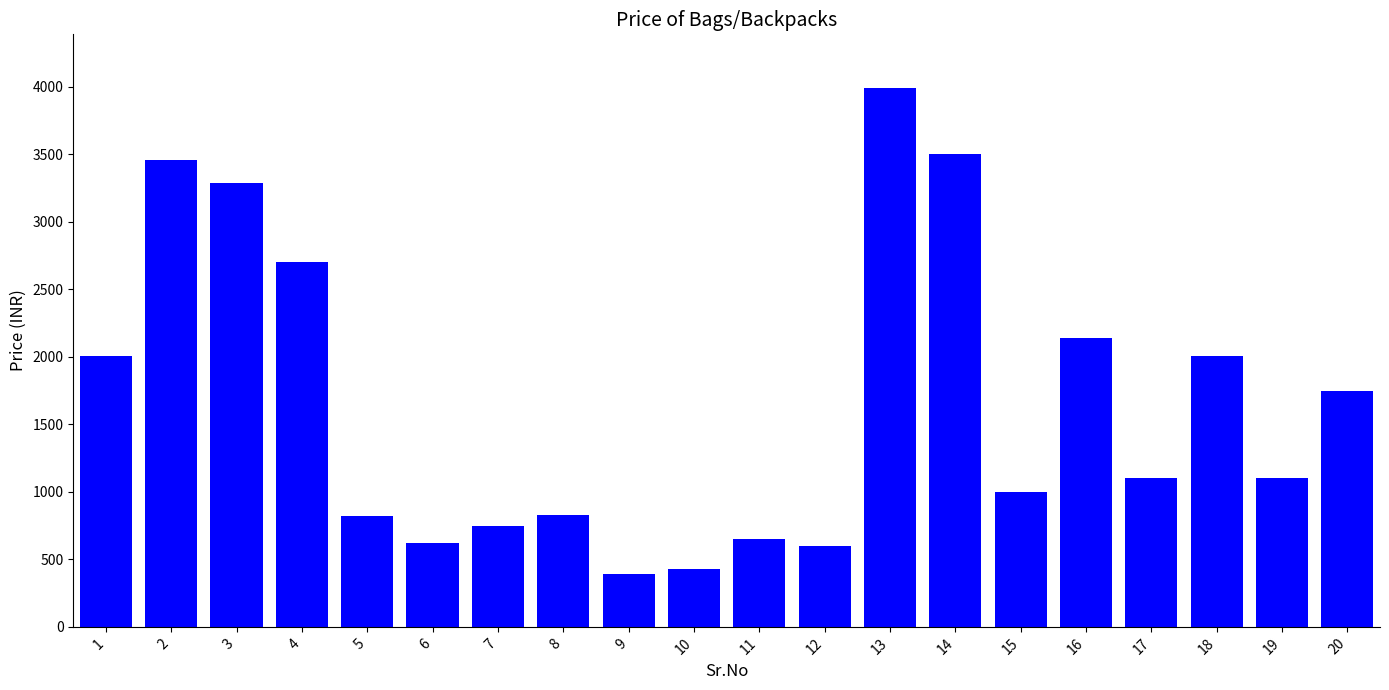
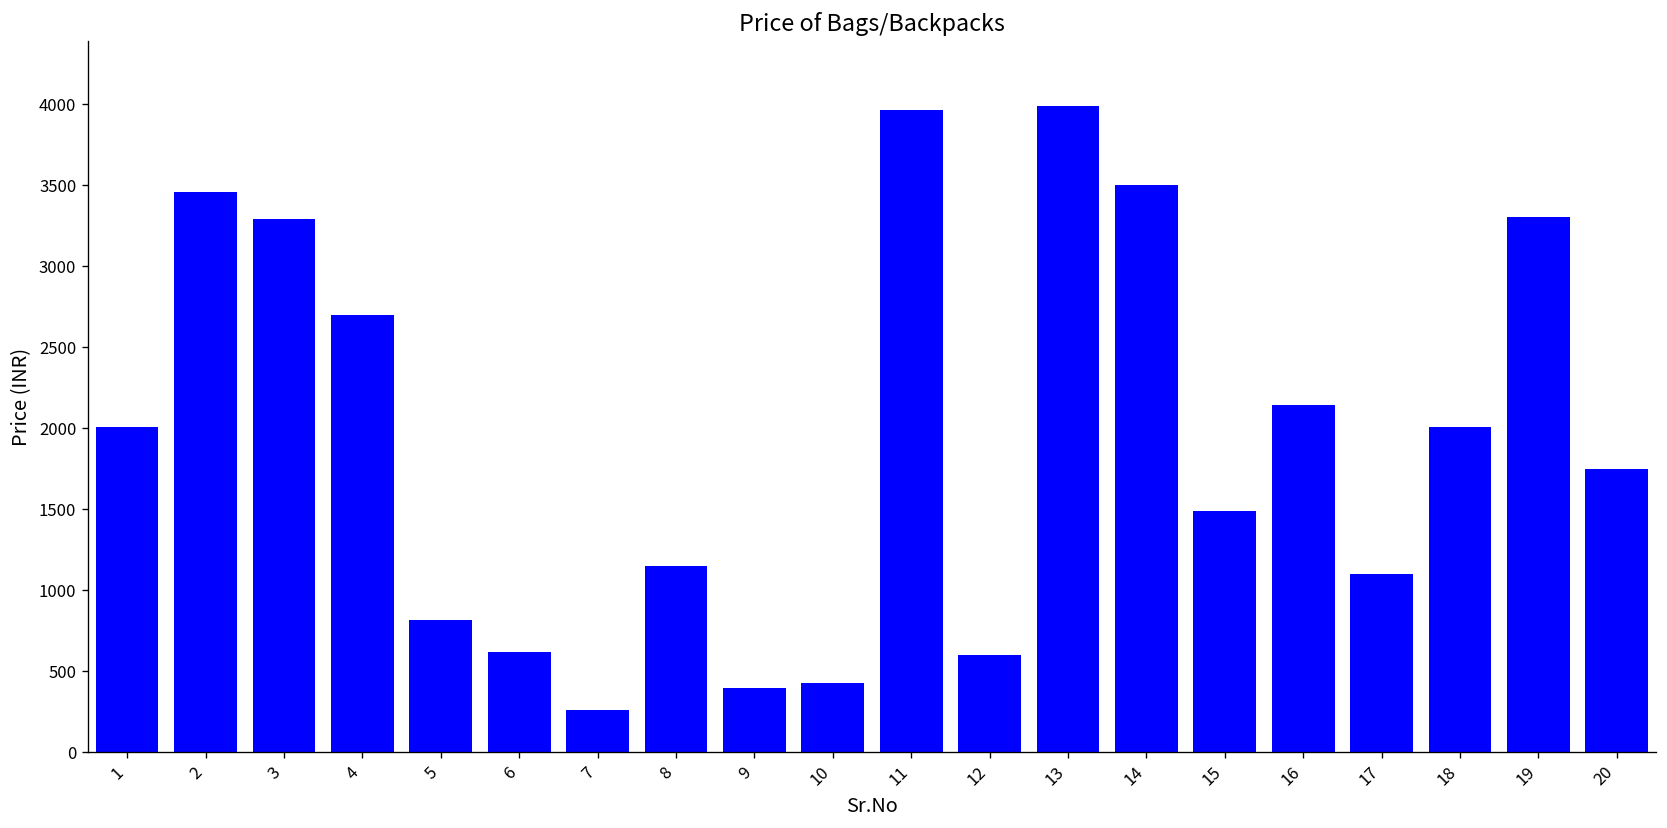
7: 750 -> 260
8: 830 -> 1150
11: 650 -> 3970
15: 1000 -> 1490
19: 1100 -> 3300
